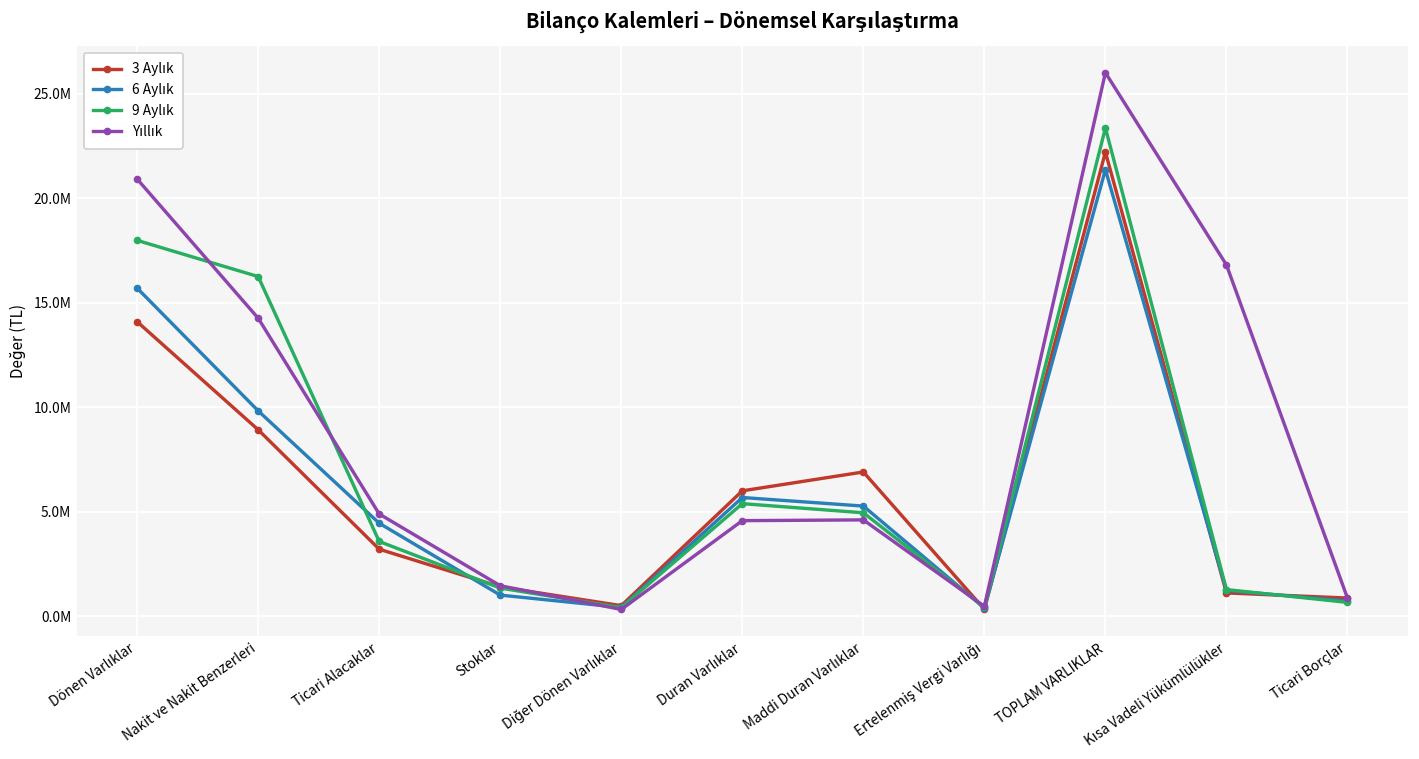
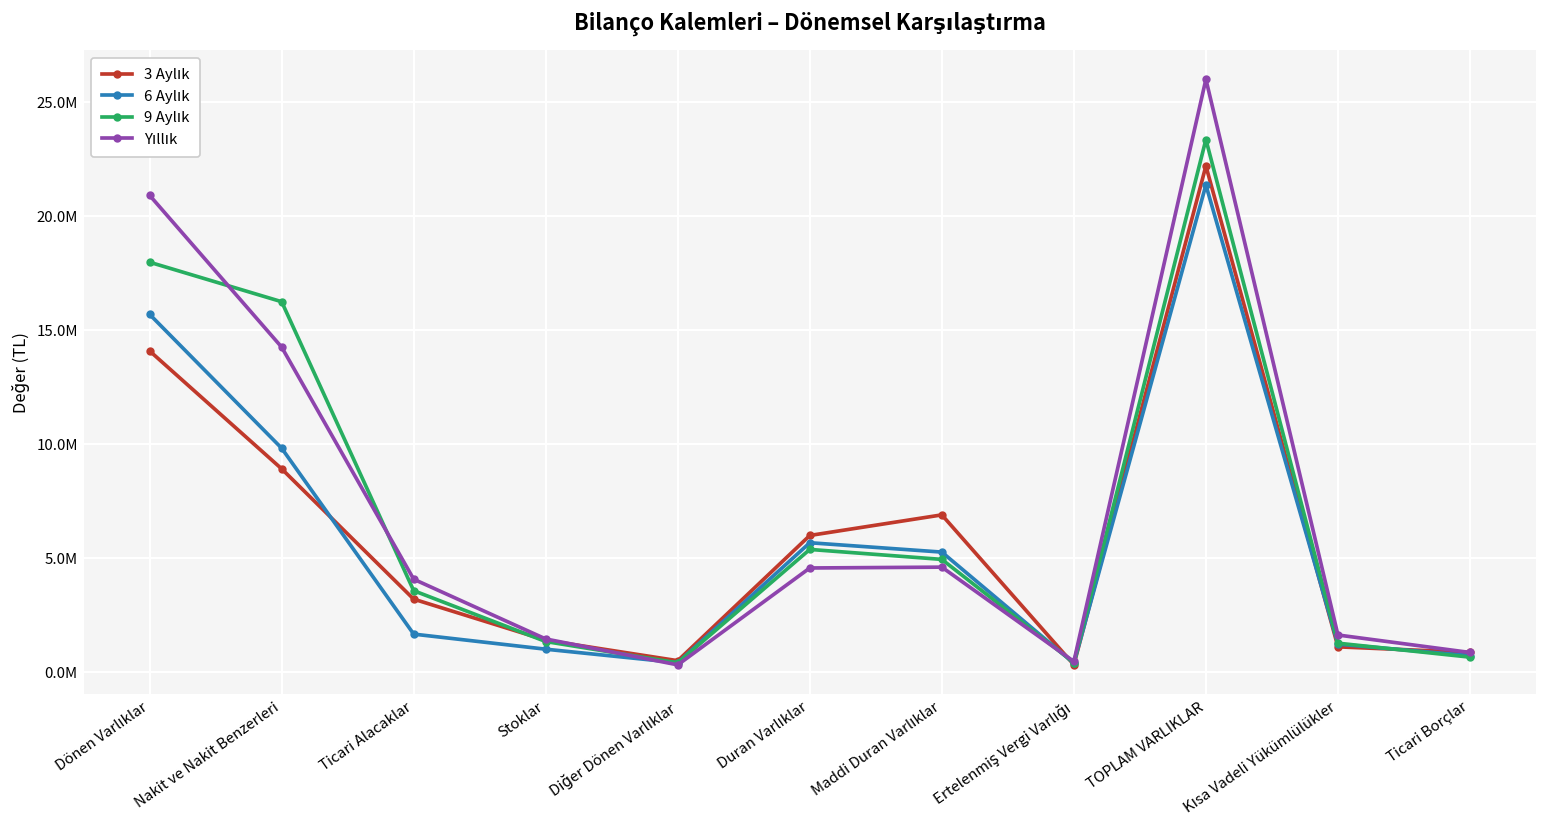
6 Aylık, Ticari Alacaklar: 4400000 -> 1700000
Yıllık, Ticari Alacaklar: 4900000 -> 4100000
Yıllık, Kısa Vadeli Yükümlülükler: 16800000 -> 1600000
